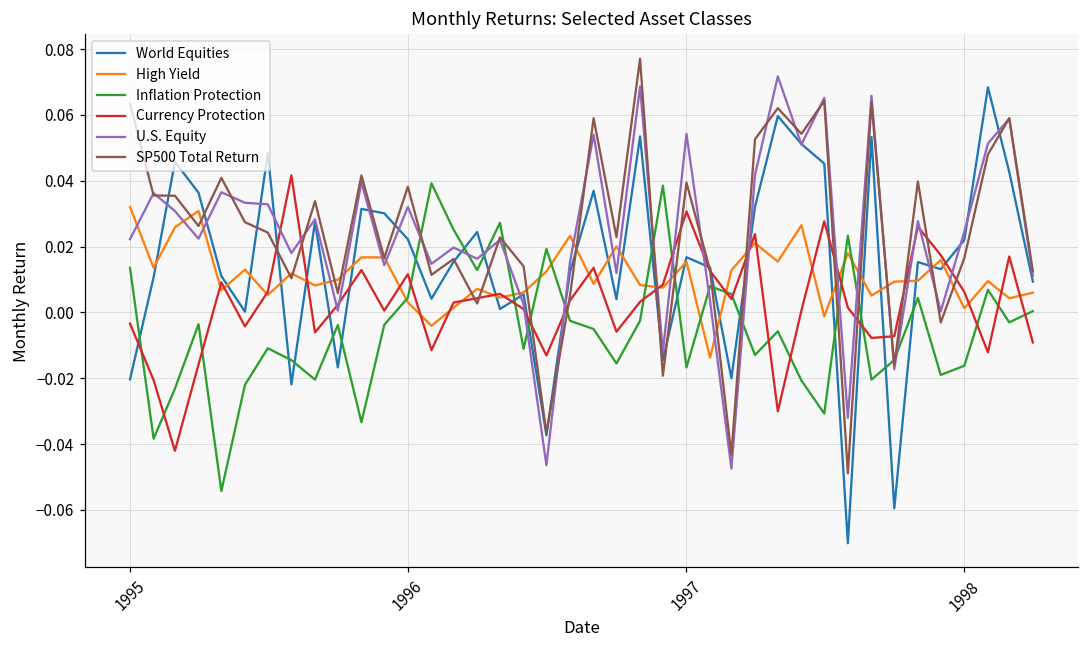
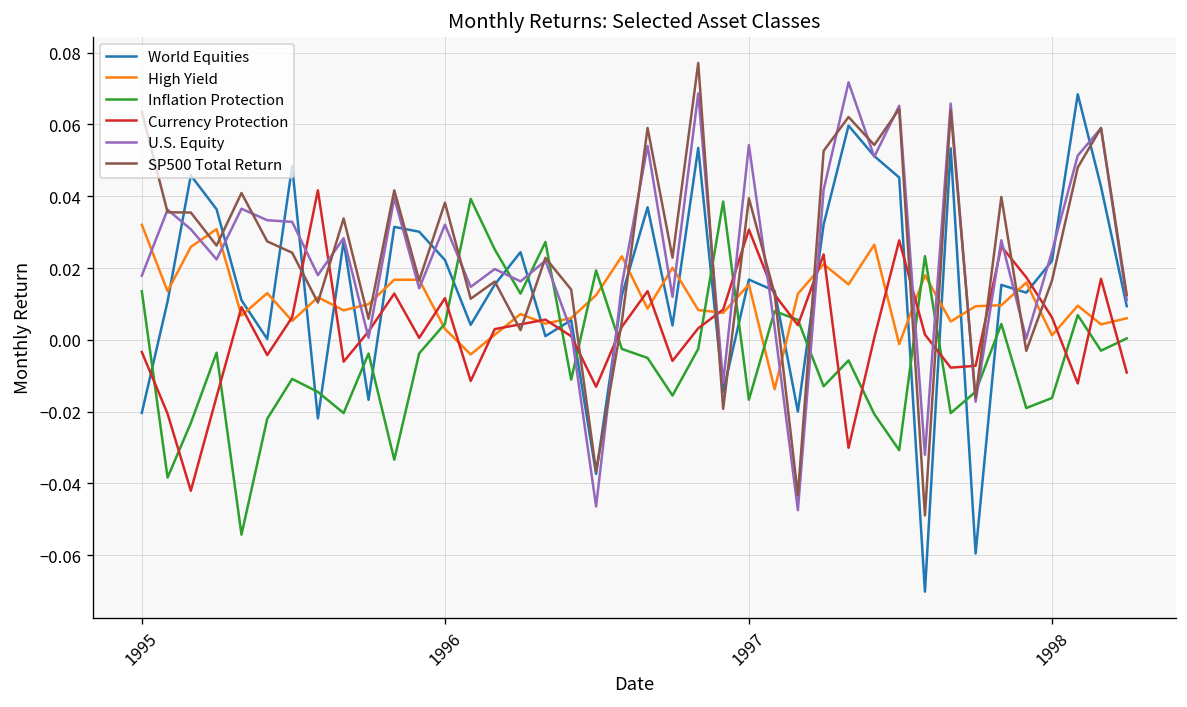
U.S. Equity, 1995: 0.022 -> 0.018
